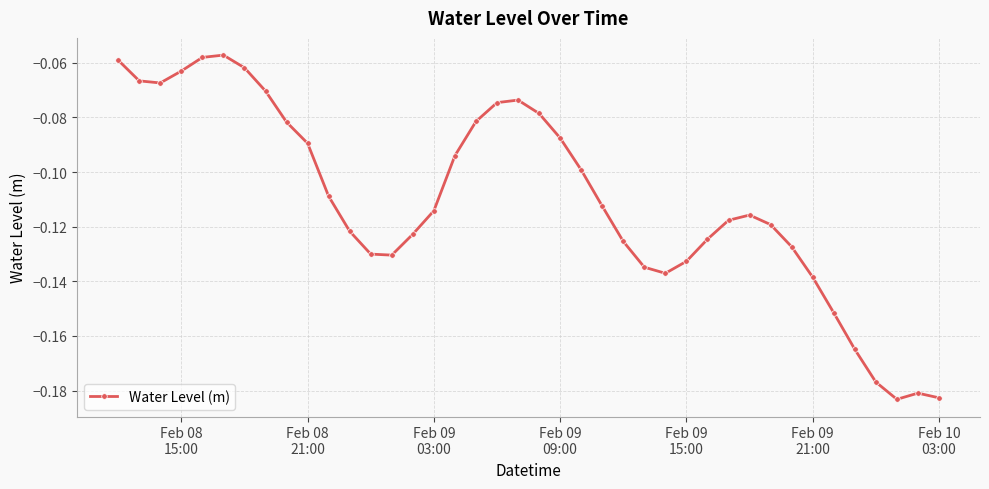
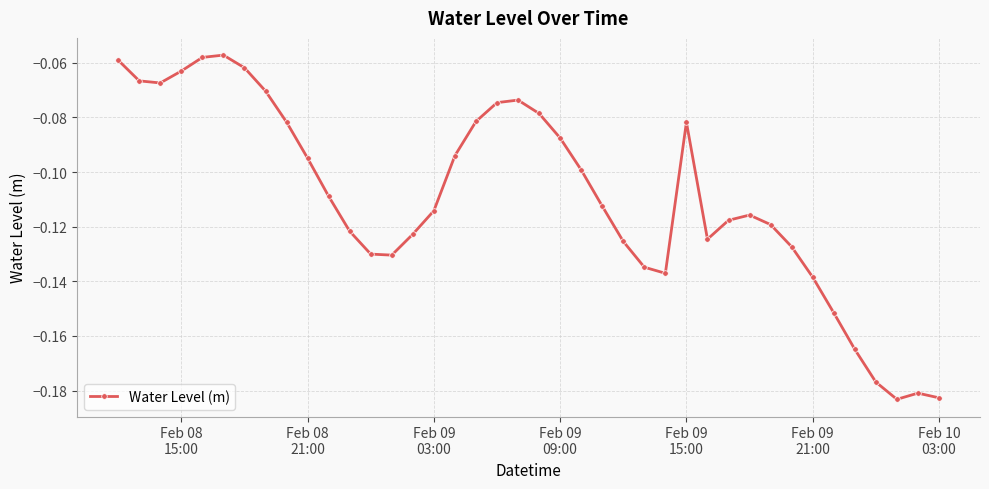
Feb 08 21:00: -0.089 -> -0.095
Feb 09 15:00: -0.133 -> -0.082
